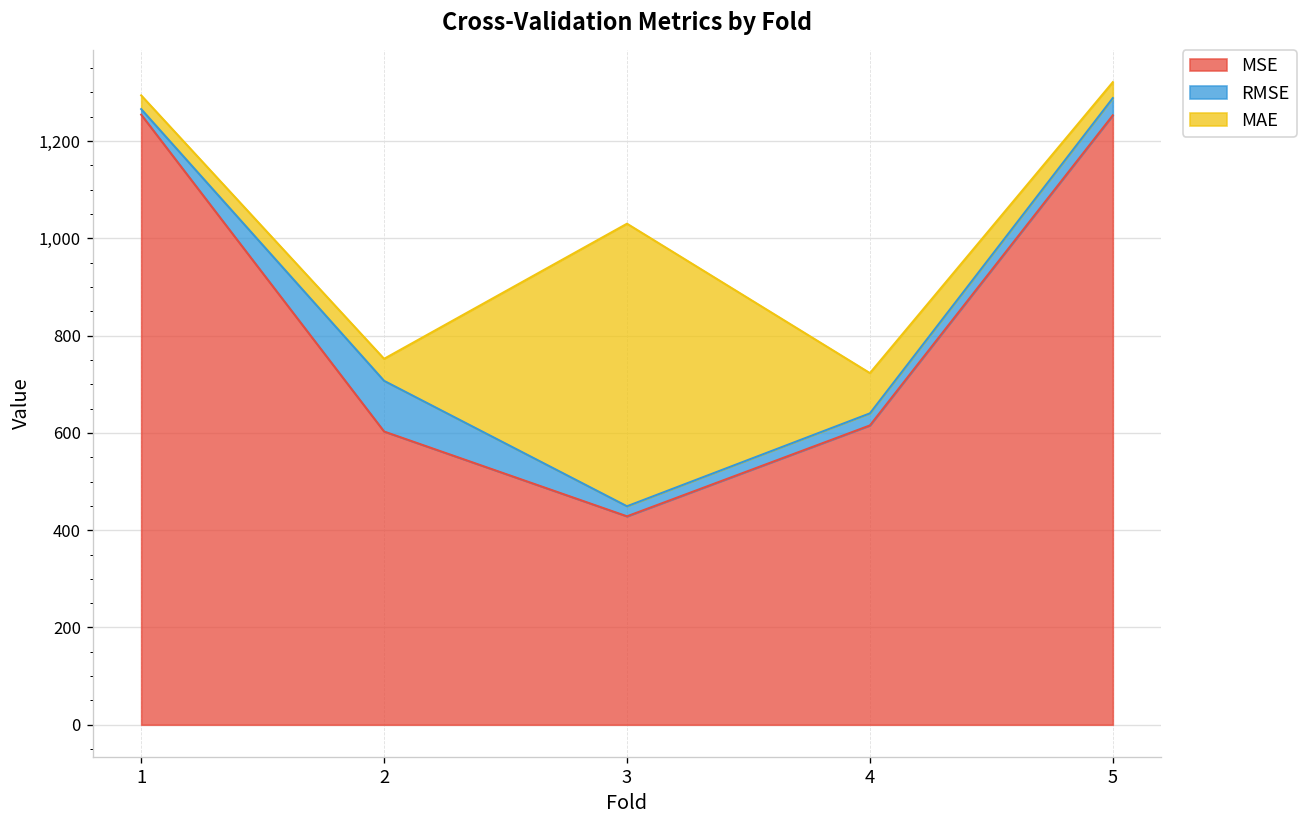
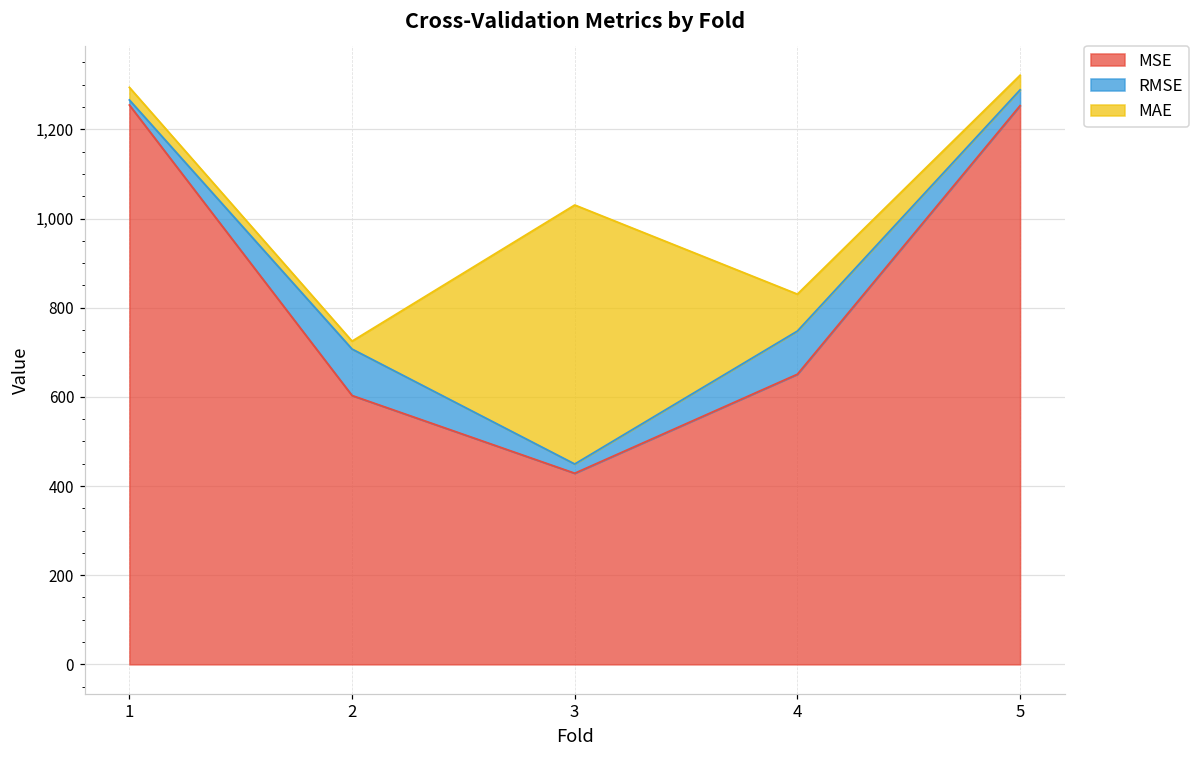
MAE, 2: 50 -> 20
MSE, 4: 620 -> 650
RMSE, 4: 20 -> 100
